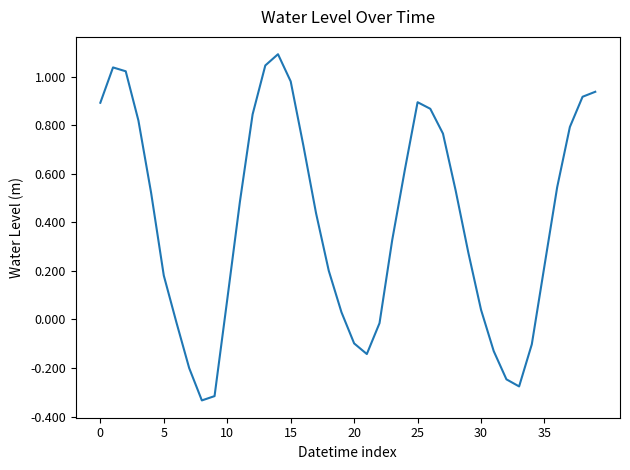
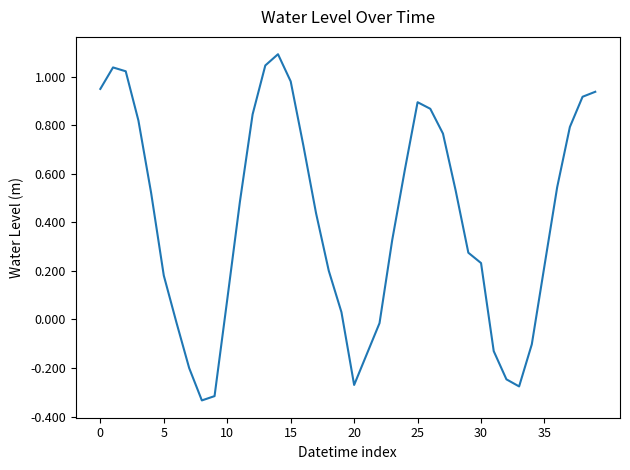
0: 0.89 -> 0.95
20: -0.10 -> -0.27
30: 0.04 -> 0.23
